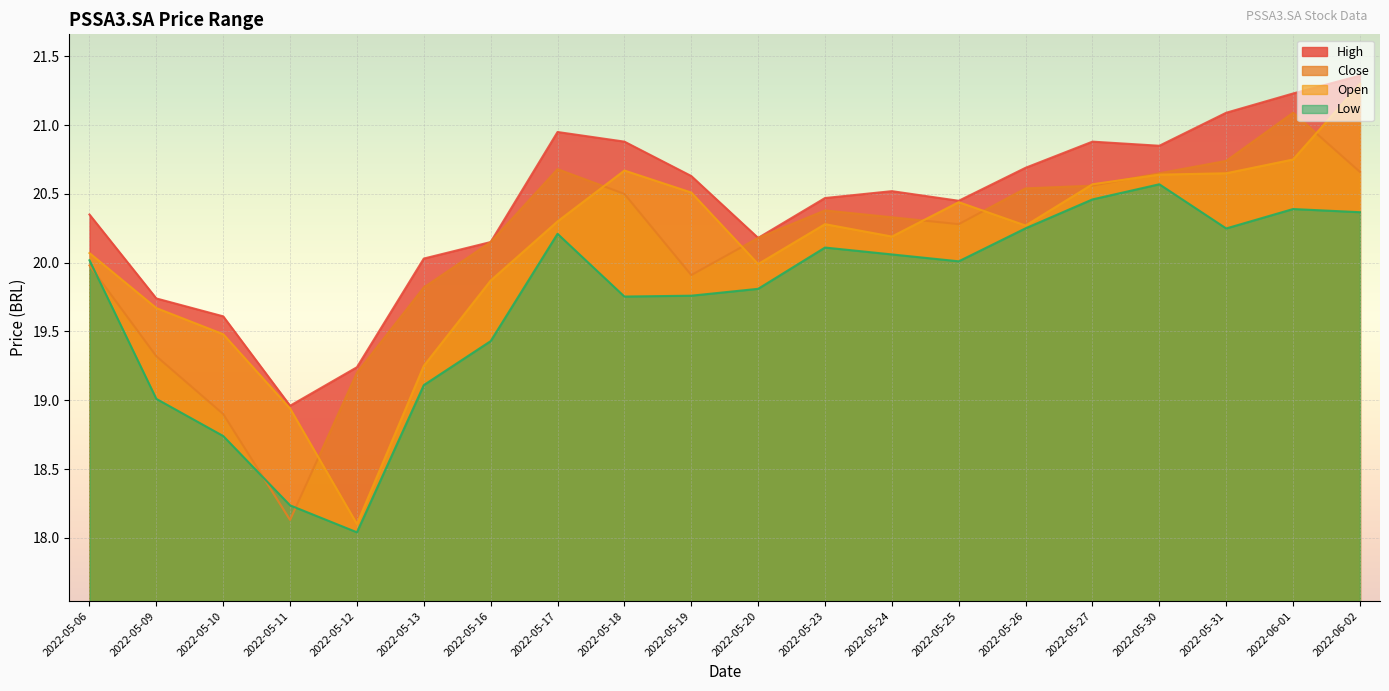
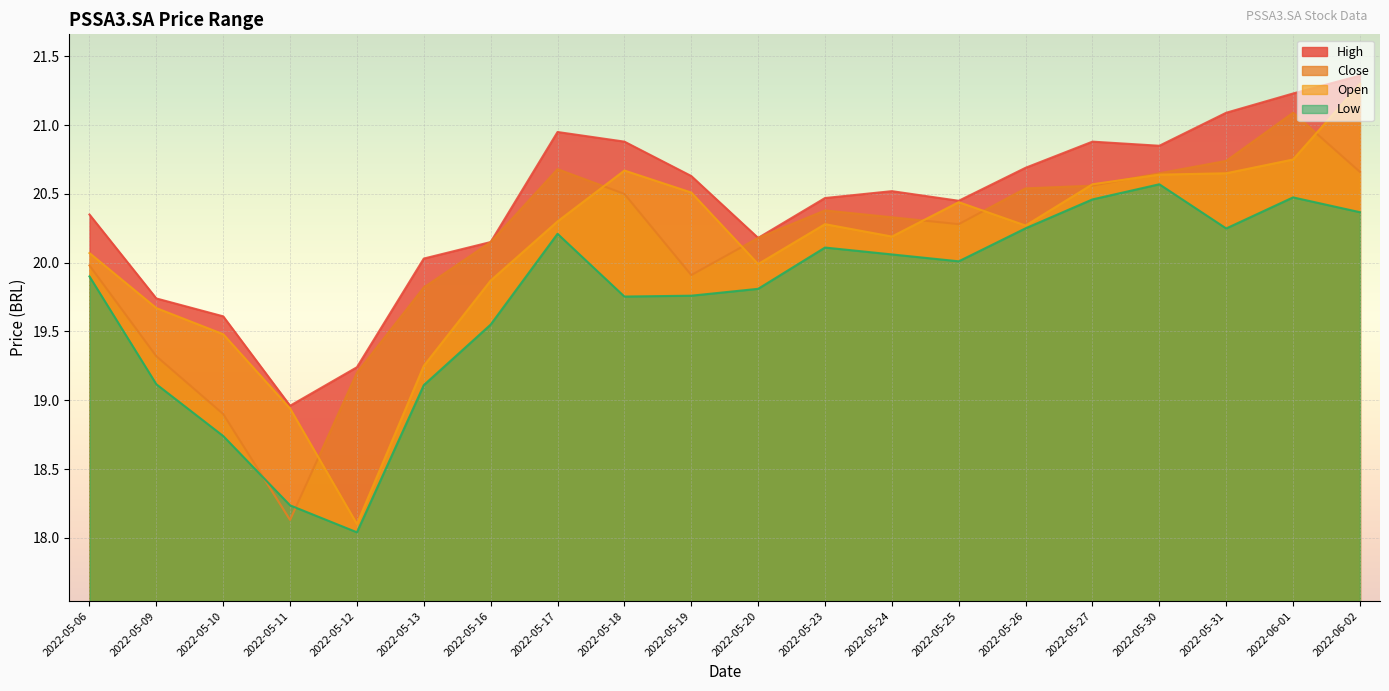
Low, 2022-05-06: 20.02 -> 19.90
Low, 2022-05-09: 19.01 -> 19.12
Low, 2022-05-16: 19.43 -> 19.55
Low, 2022-06-01: 20.39 -> 20.47
